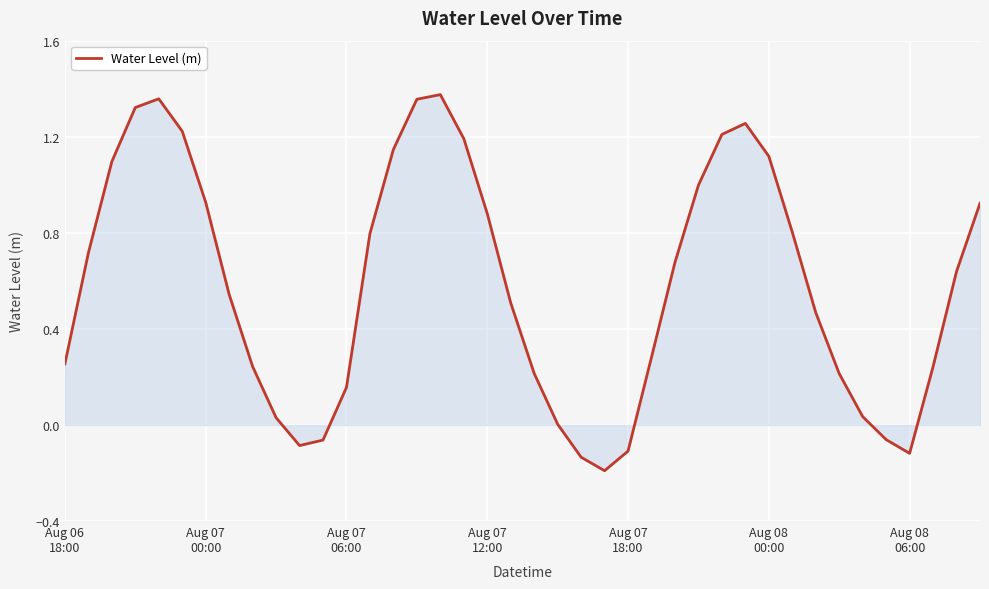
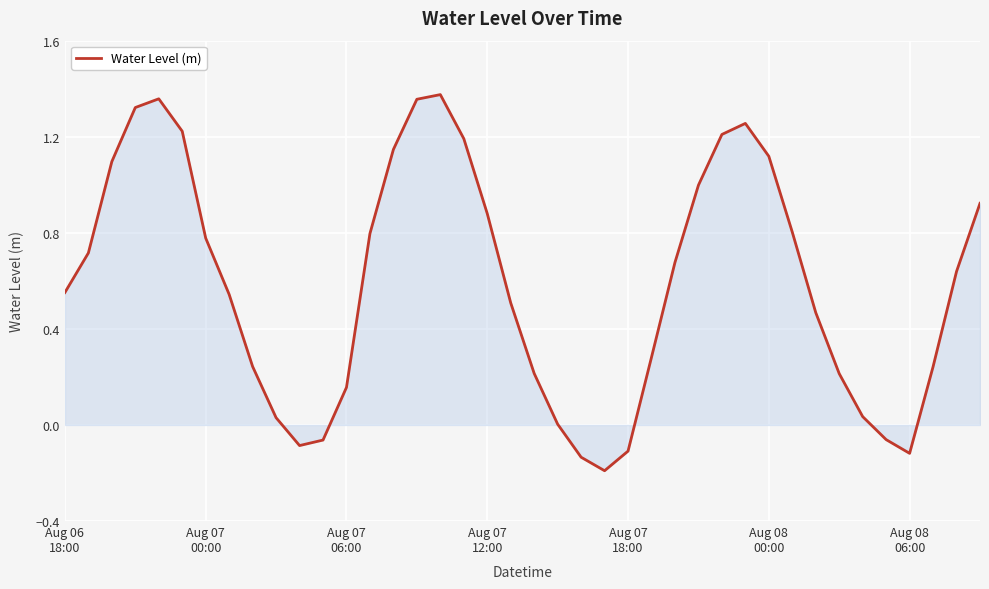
Water Level (m), Aug 06 18:00: 0.25 -> 0.55
Water Level (m), Aug 07 00:00: 0.93 -> 0.78
